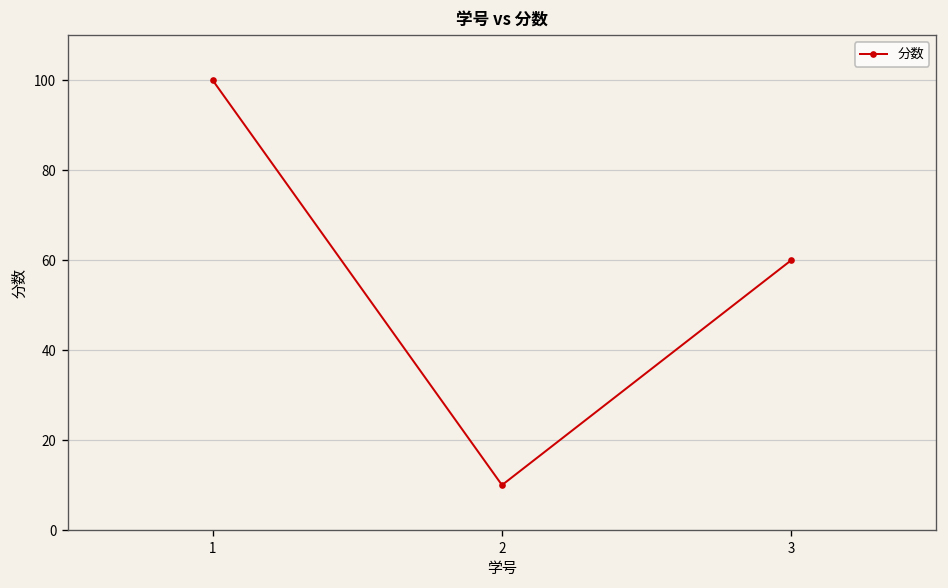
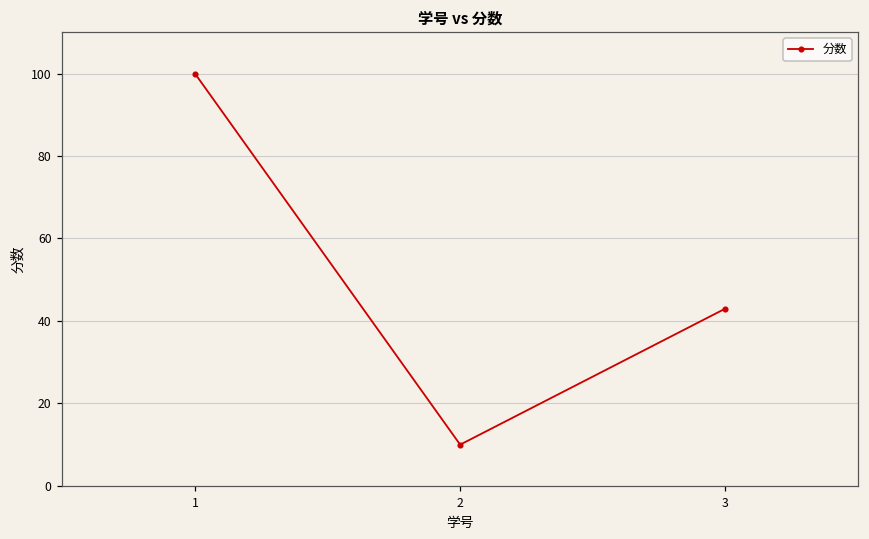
3: 60 -> 43
